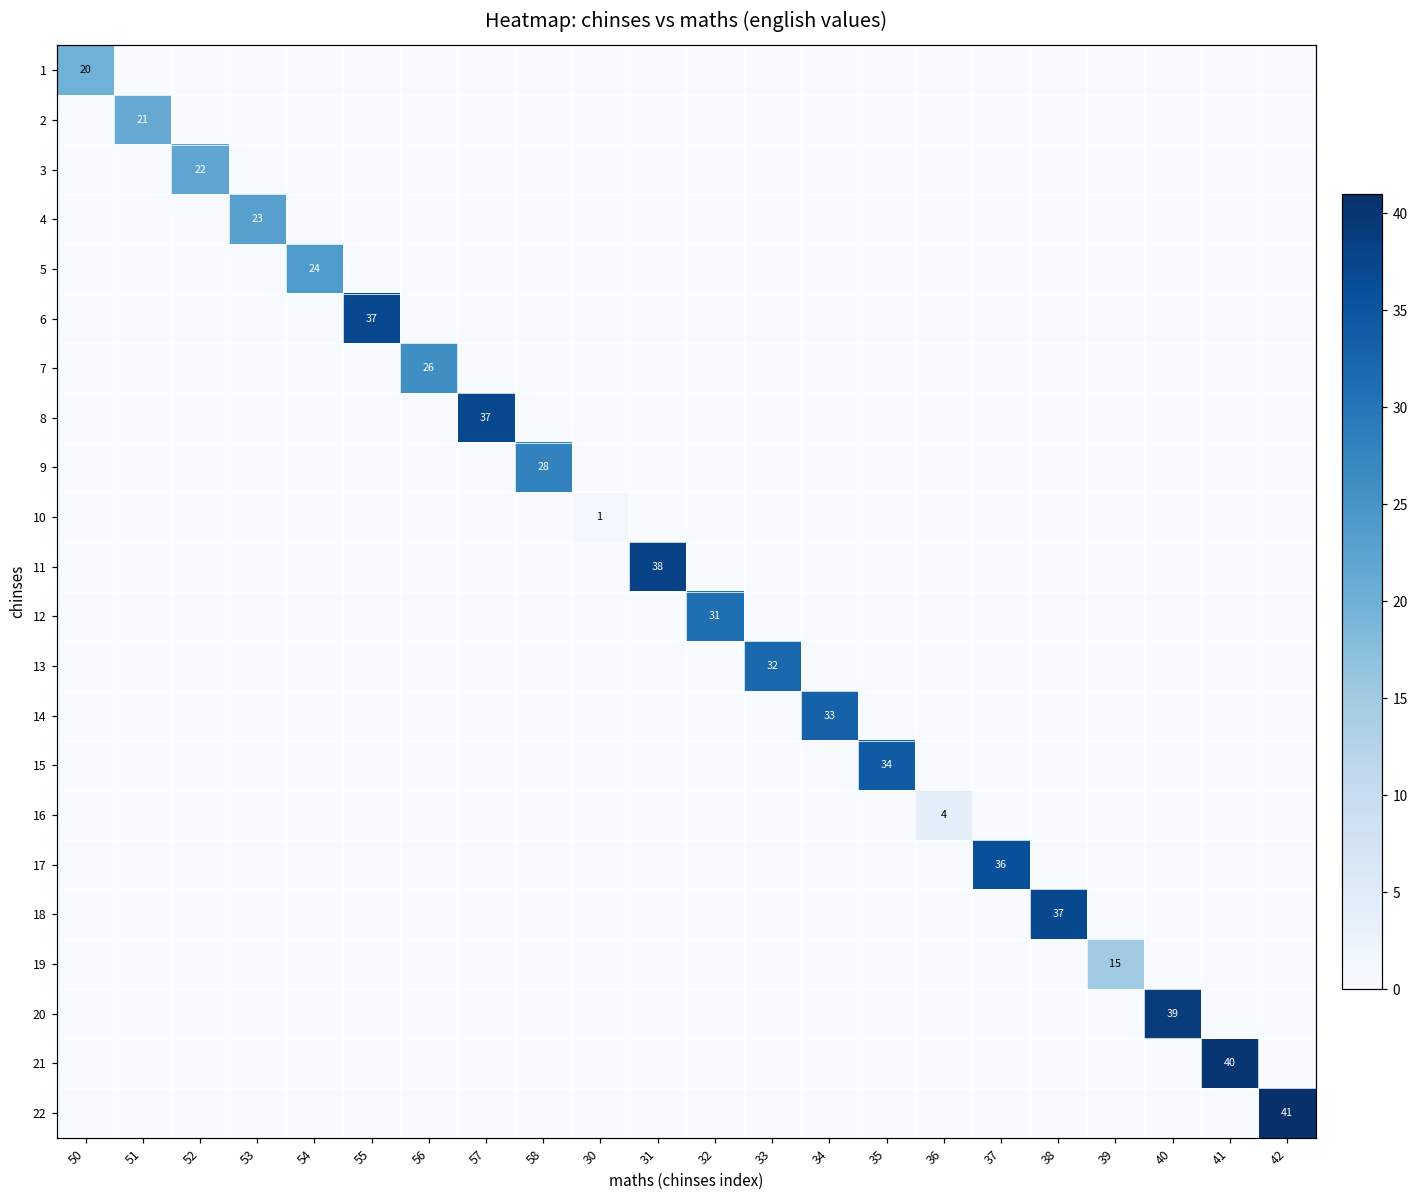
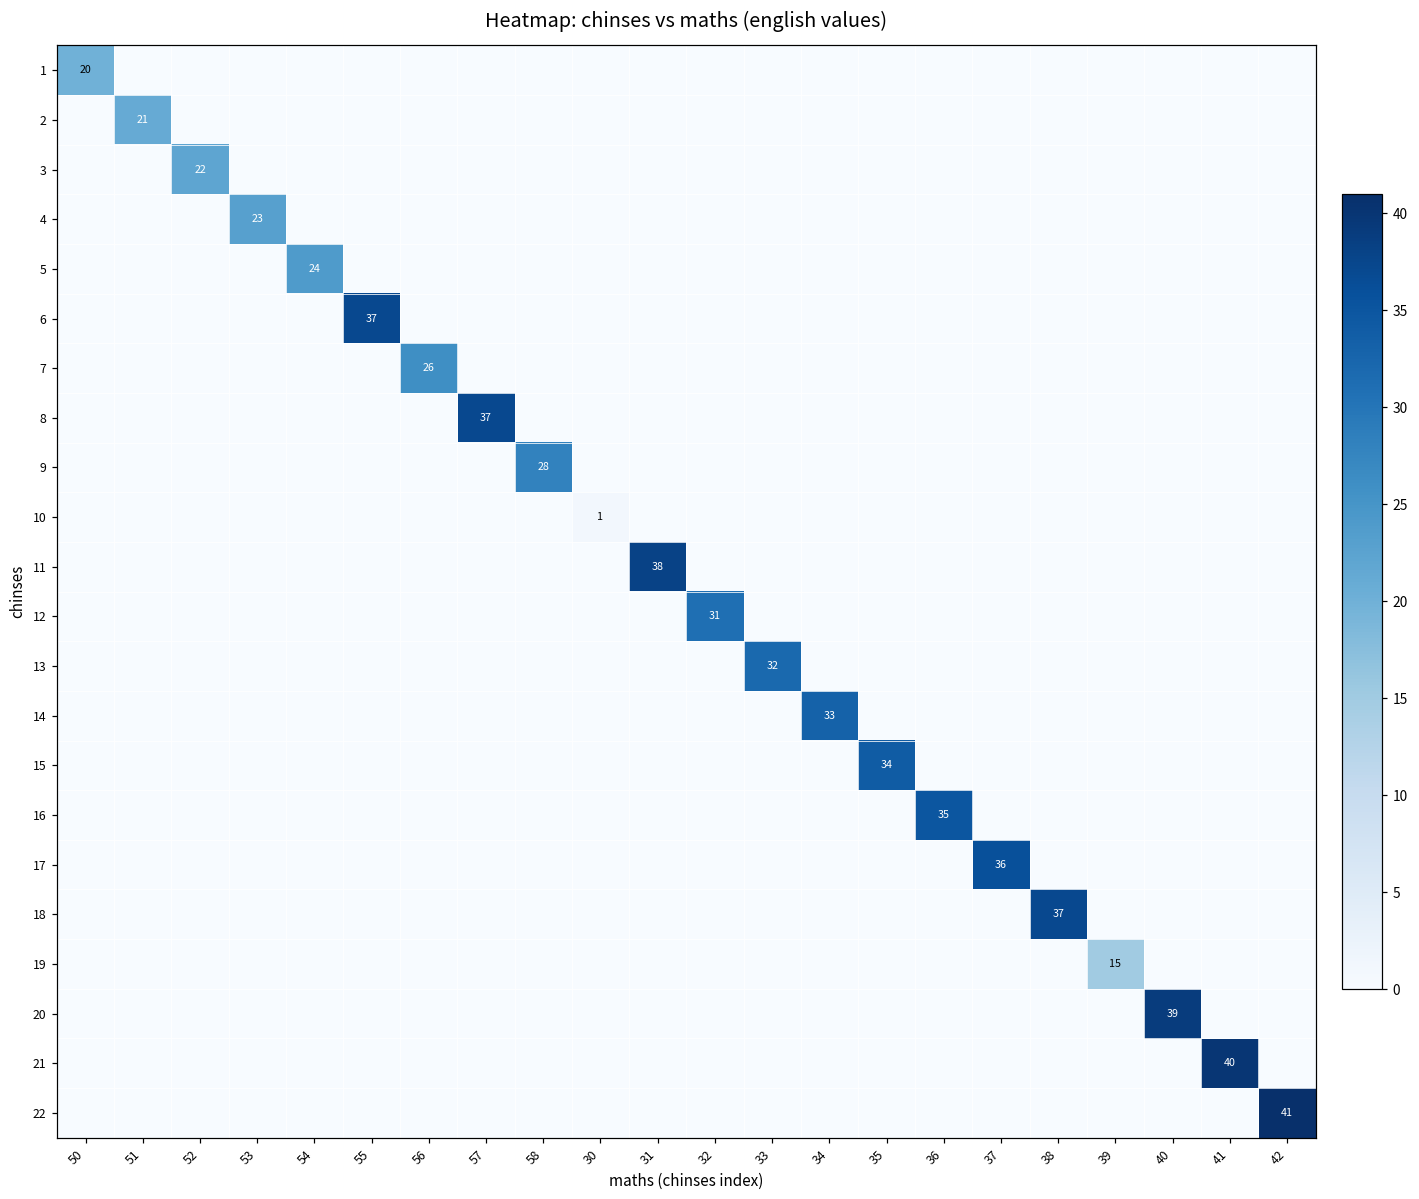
16, 36: 4 -> 35
